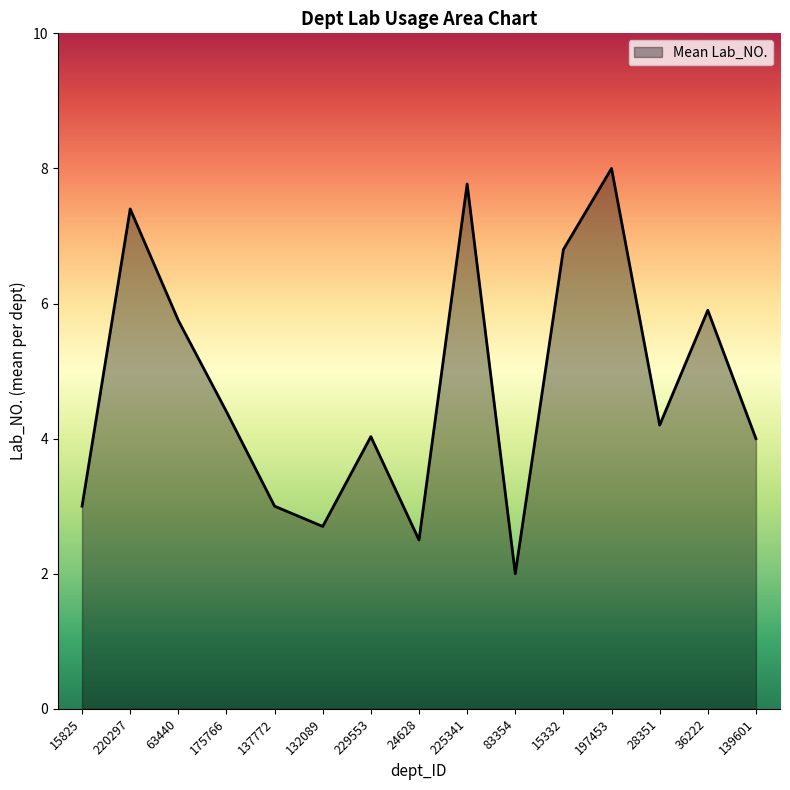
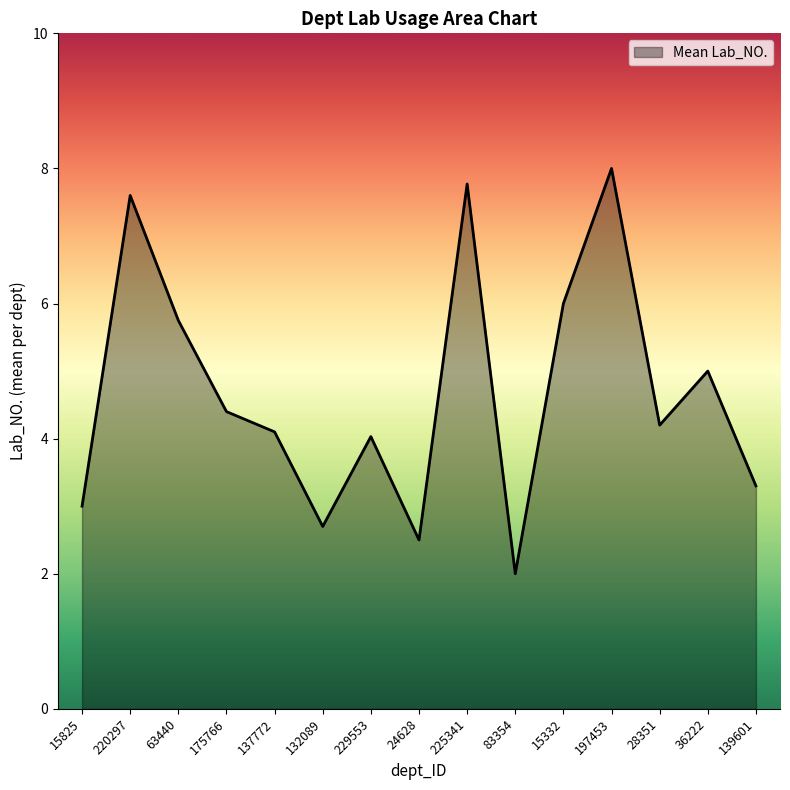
220297: 7.4 -> 7.6
137772: 3.0 -> 4.1
15332: 6.8 -> 6.0
36222: 5.9 -> 5.0
139601: 4.0 -> 3.3
